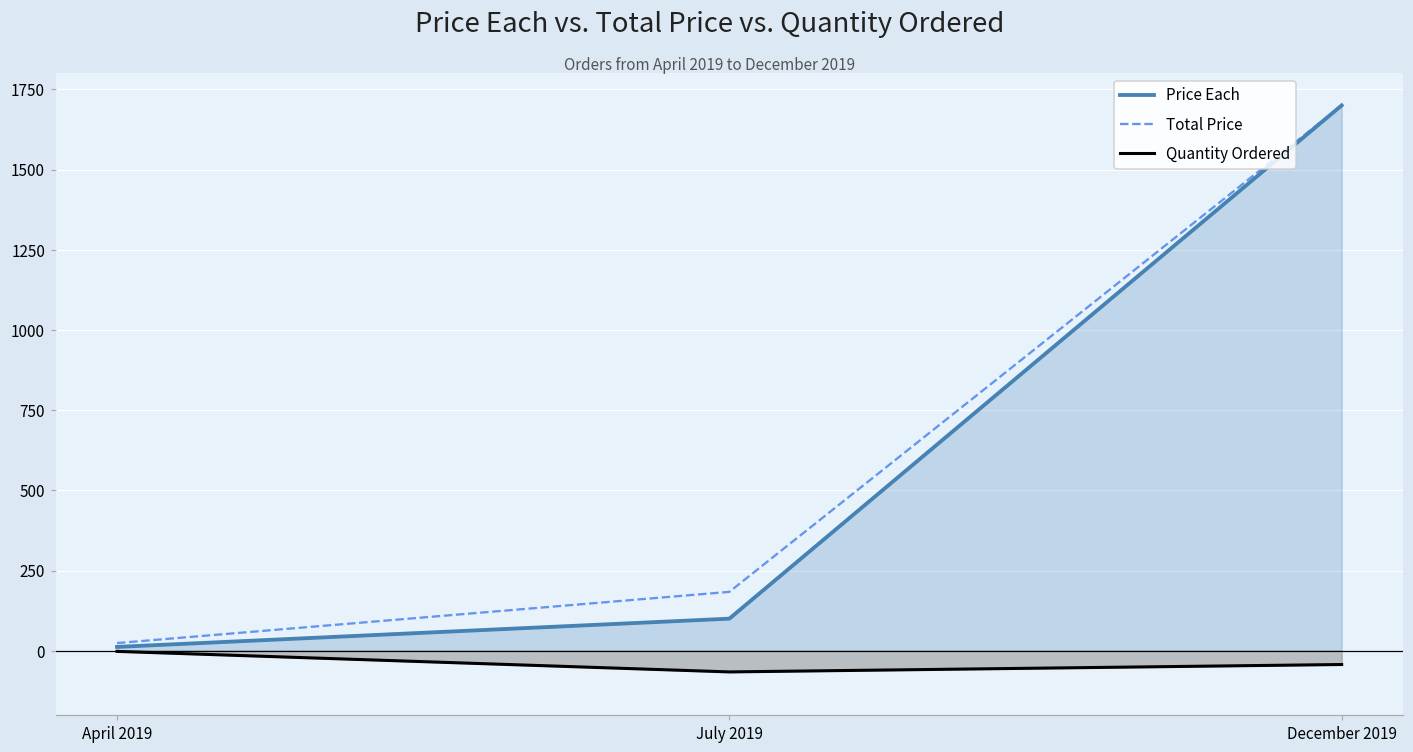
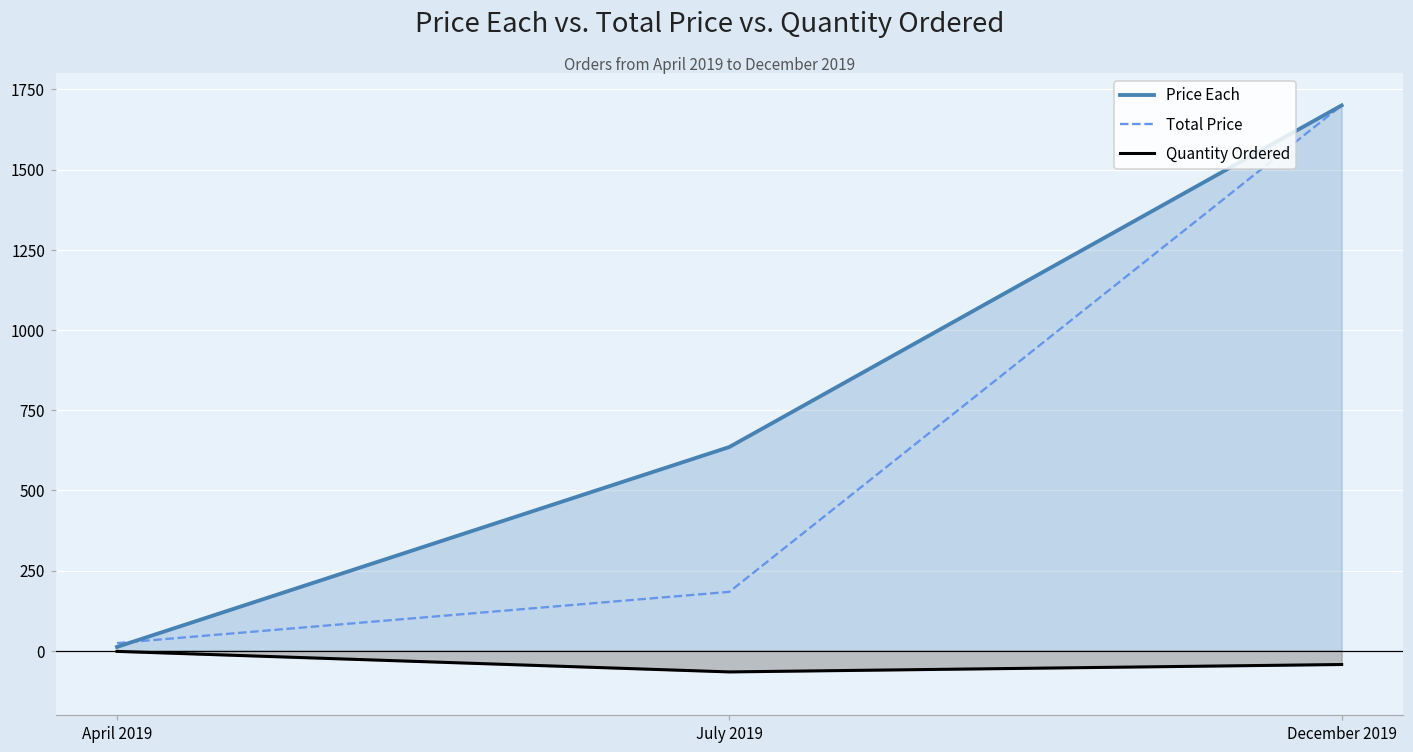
Price Each, July 2019: 100 -> 640
